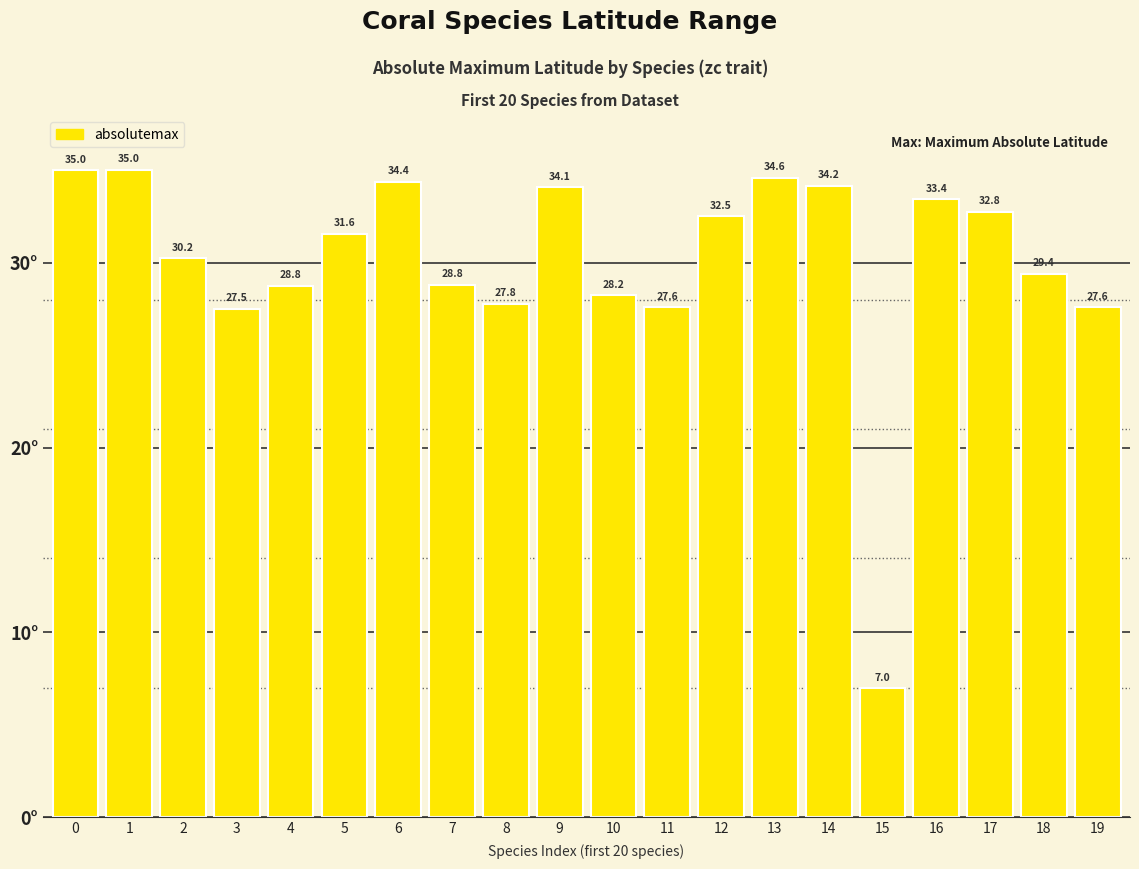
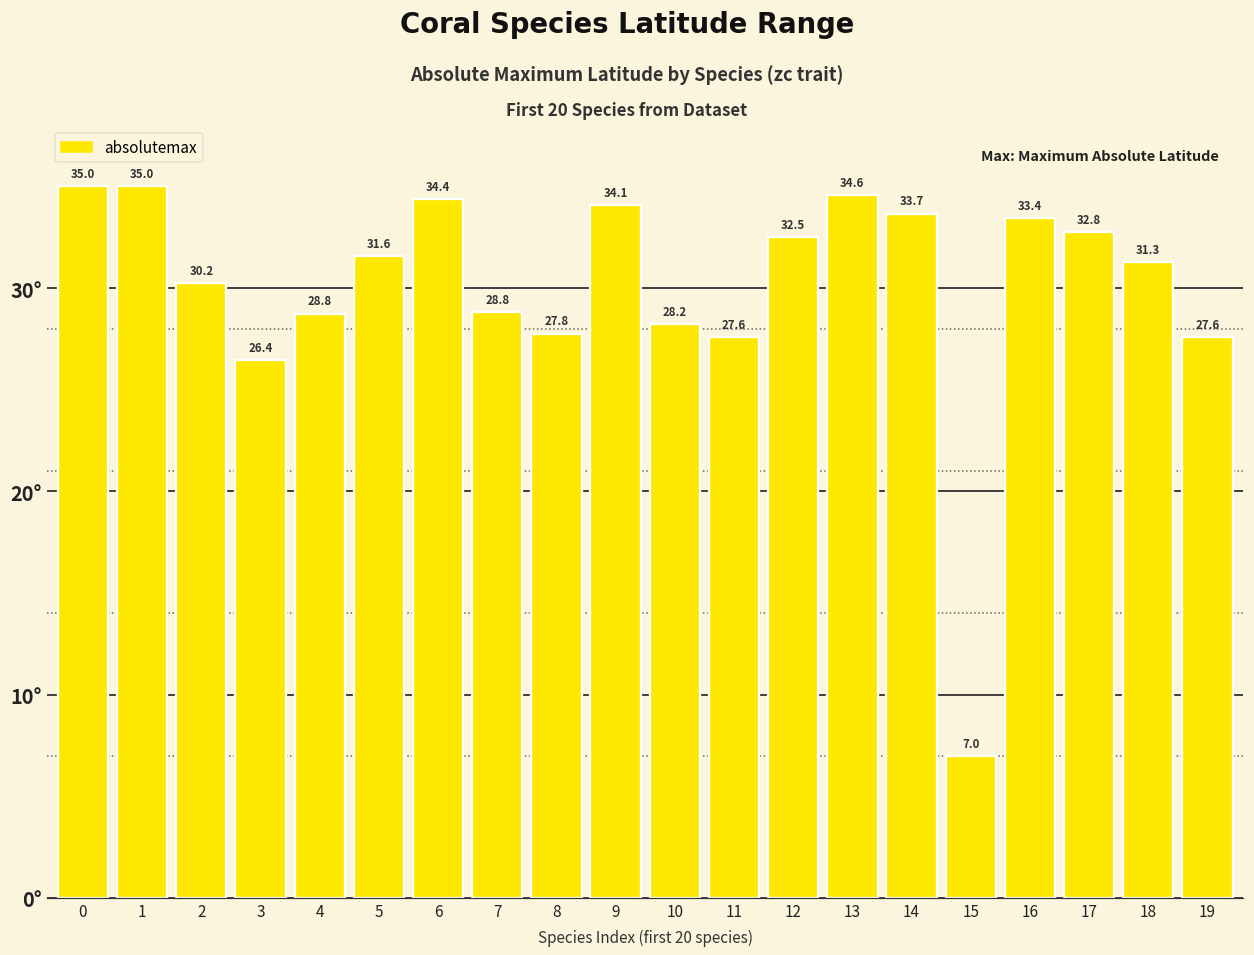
3: 27.5 -> 26.4
14: 34.2 -> 33.7
18: 29.4 -> 31.3
